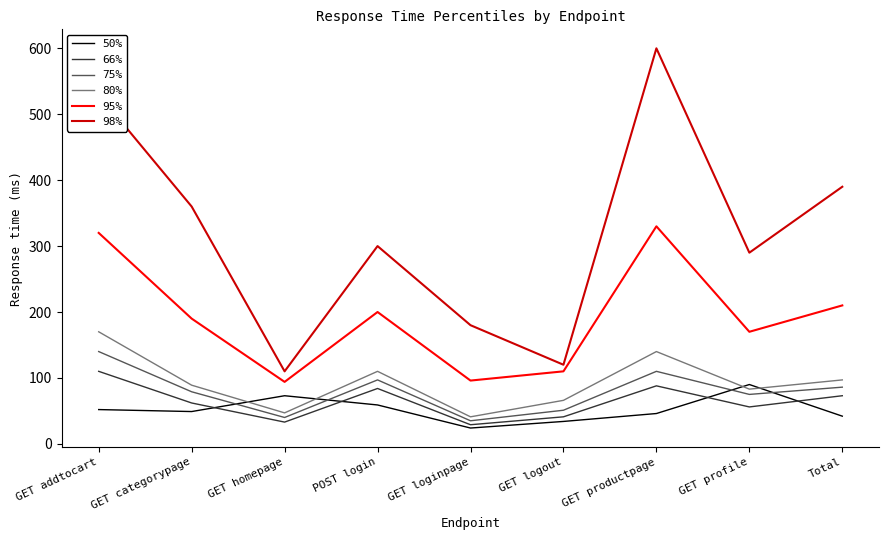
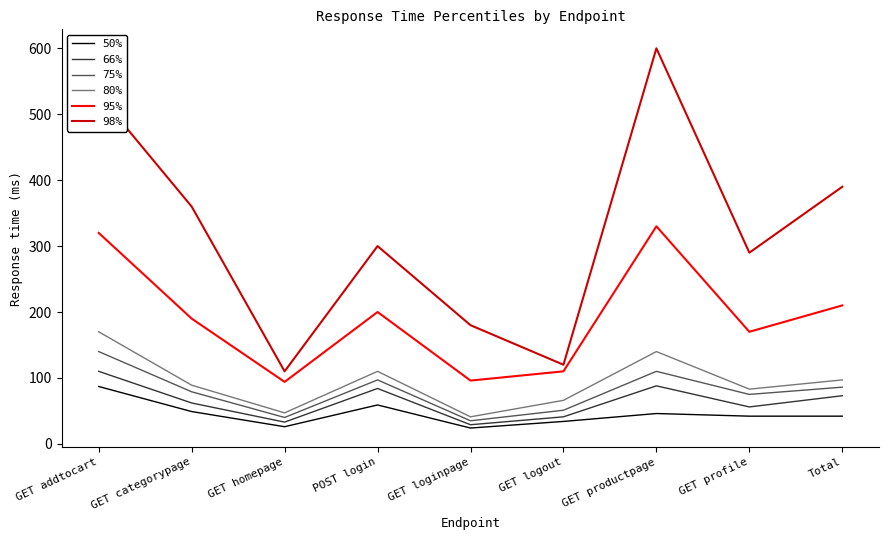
50%, GET addtocart: 50 -> 90
50%, GET homepage: 70 -> 30
50%, GET profile: 90 -> 40
